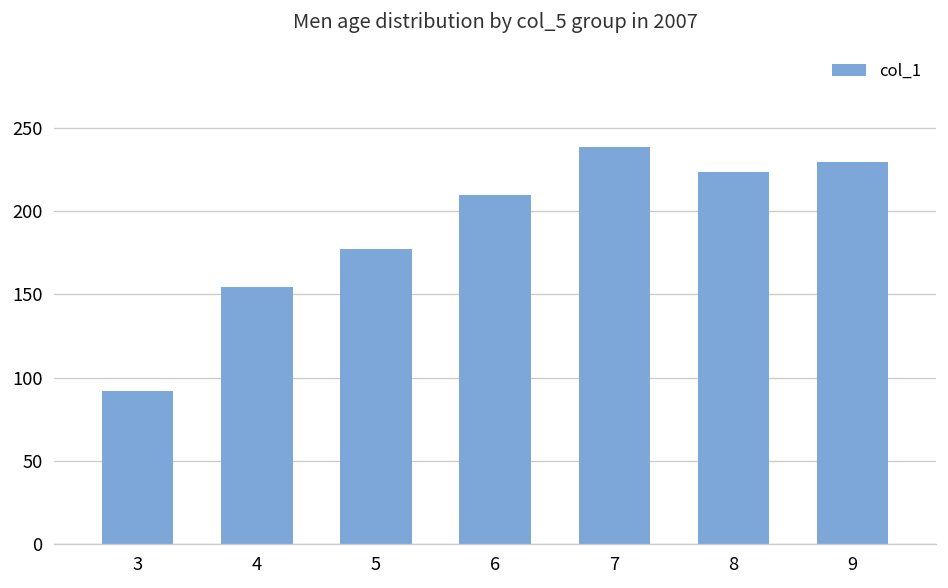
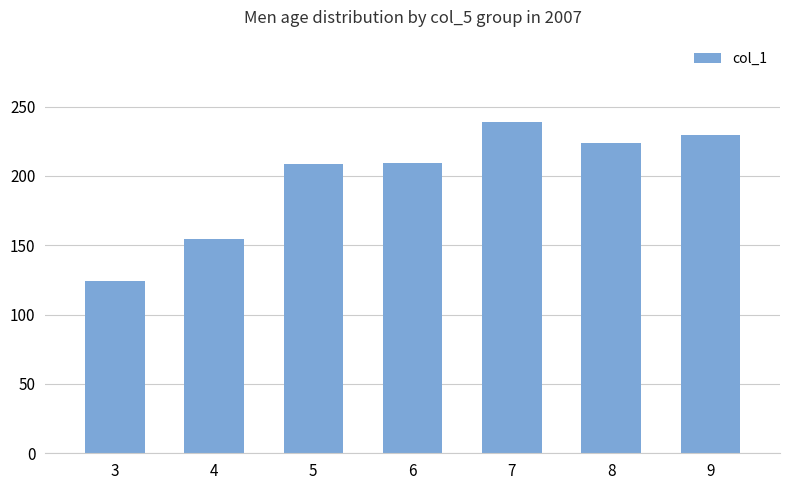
3: 92 -> 124
5: 177 -> 209
